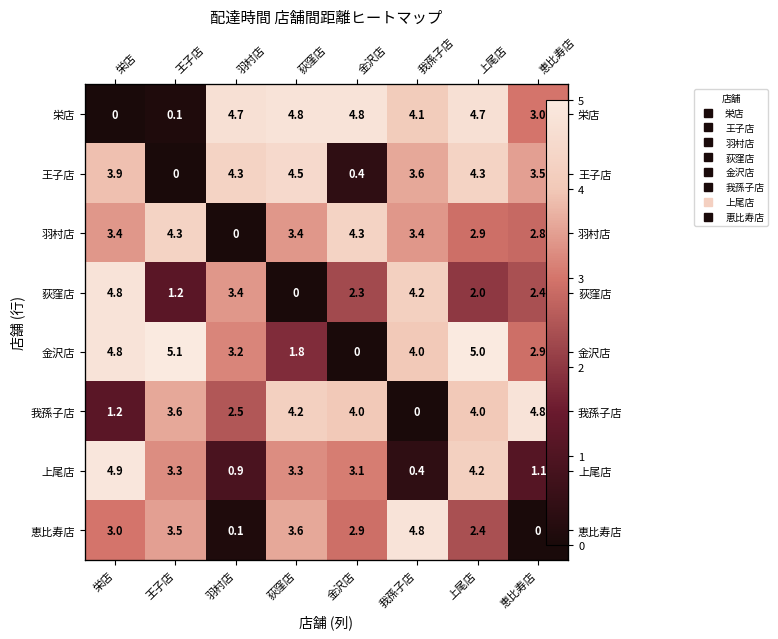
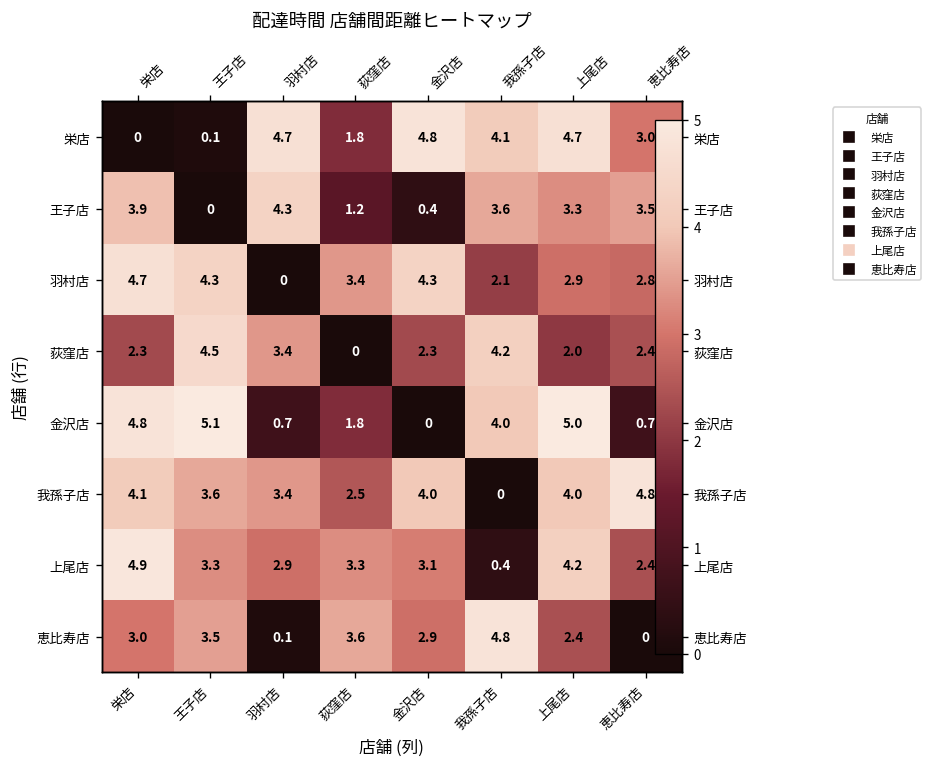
栄店, 荻窪店: 4.8 -> 1.8
王子店, 荻窪店: 4.5 -> 1.2
王子店, 上尾店: 4.3 -> 3.3
羽村店, 栄店: 3.4 -> 4.7
羽村店, 我孫子店: 3.4 -> 2.1
荻窪店, 栄店: 4.8 -> 2.3
荻窪店, 王子店: 1.2 -> 4.5
金沢店, 羽村店: 3.2 -> 0.7
金沢店, 恵比寿店: 2.9 -> 0.7
我孫子店, 栄店: 1.2 -> 4.1
我孫子店, 羽村店: 2.5 -> 3.4
我孫子店, 荻窪店: 4.2 -> 2.5
上尾店, 羽村店: 0.9 -> 2.9
上尾店, 恵比寿店: 1.1 -> 2.4
